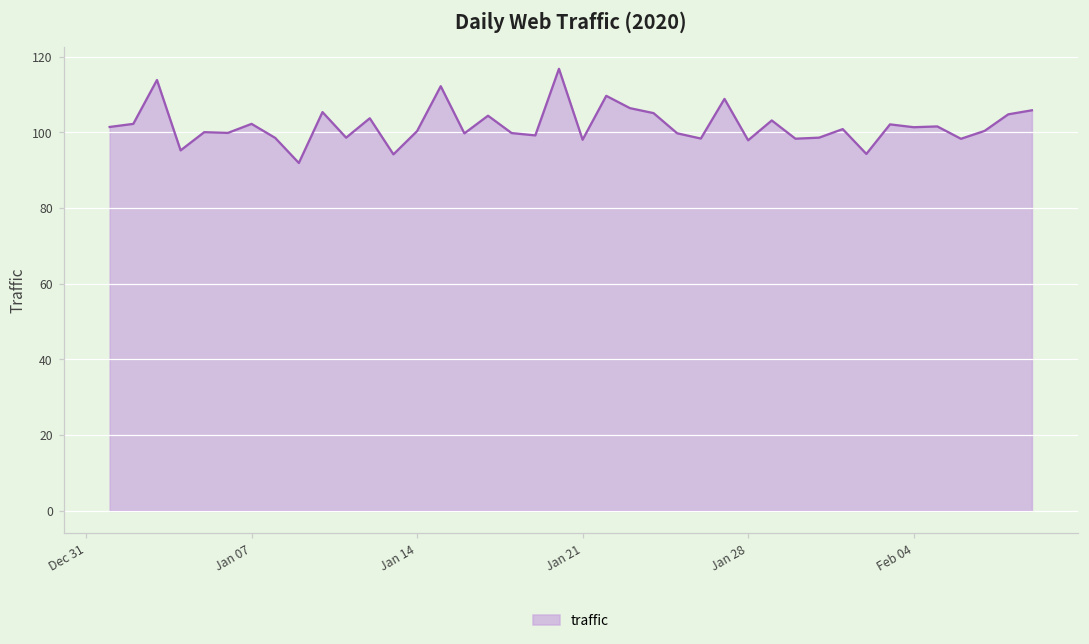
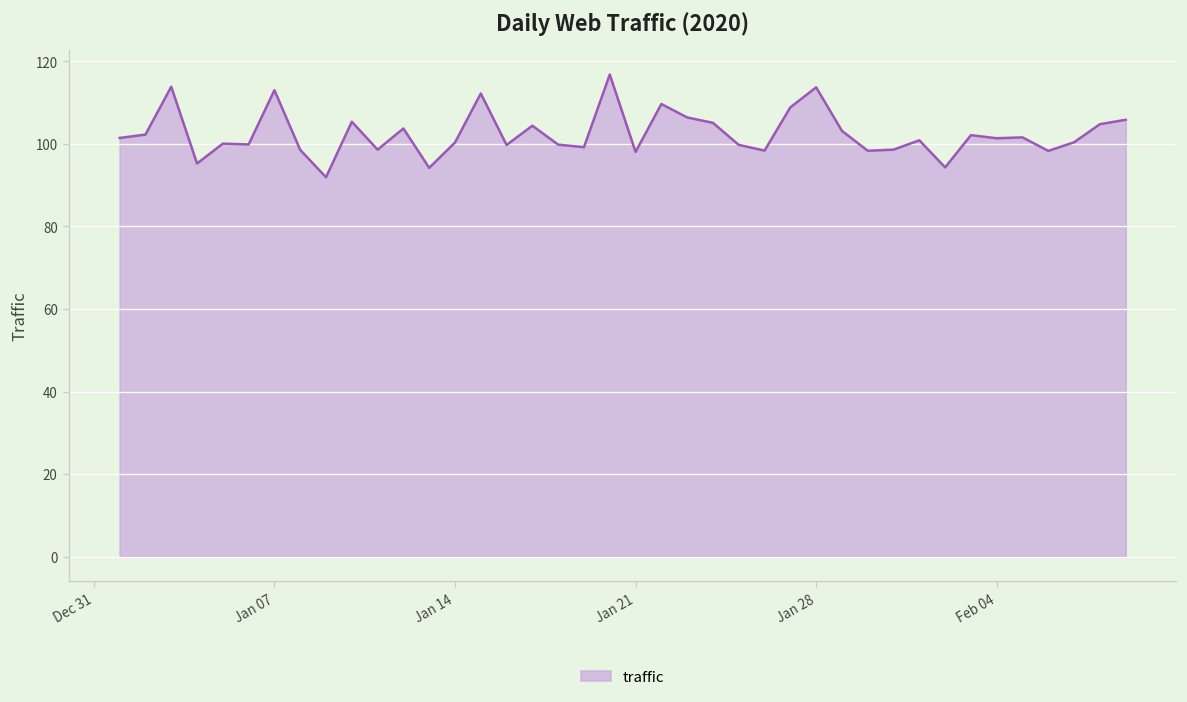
Jan 07: 102 -> 113
Jan 28: 98 -> 114
